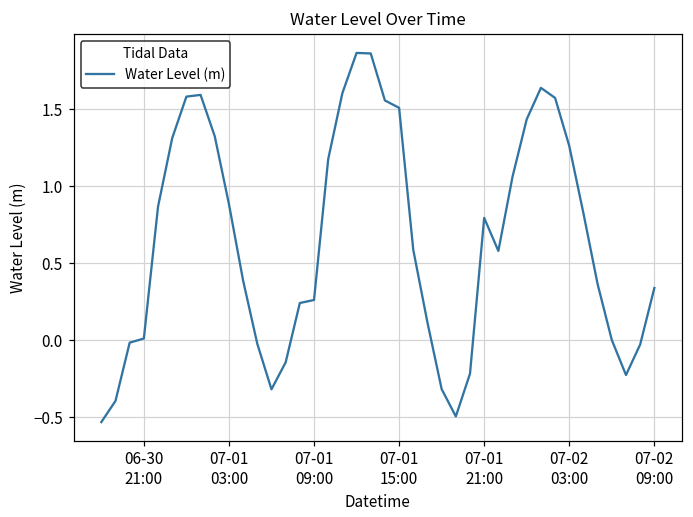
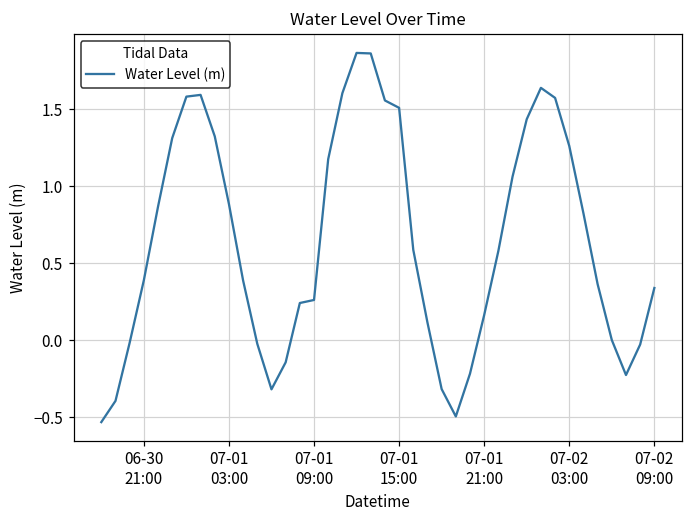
06-30 21:00: 0.01 -> 0.39
07-01 21:00: 0.79 -> 0.16
